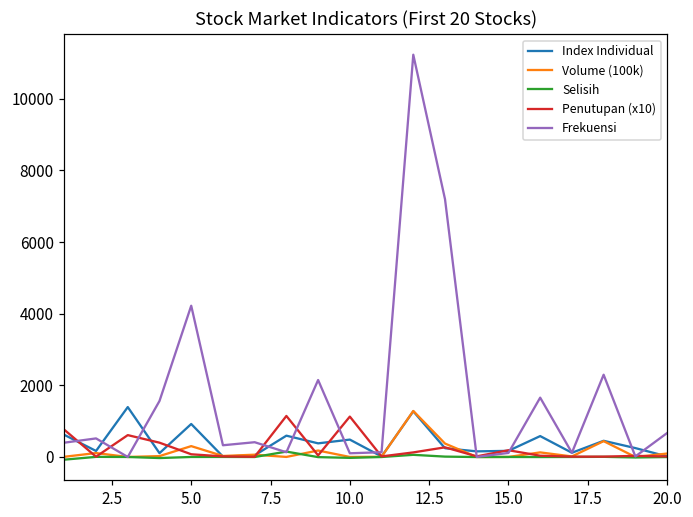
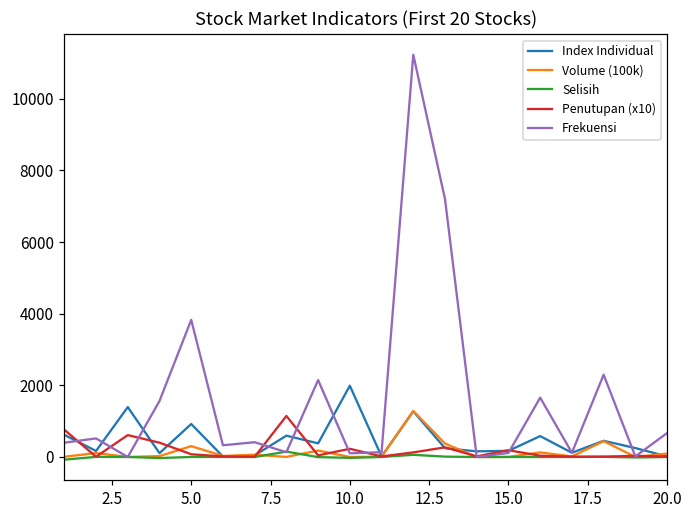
Frekuensi, 5.0: 4200 -> 3800
Index Individual, 10.0: 500 -> 2000
Penutupan (x10), 10.0: 1100 -> 200
